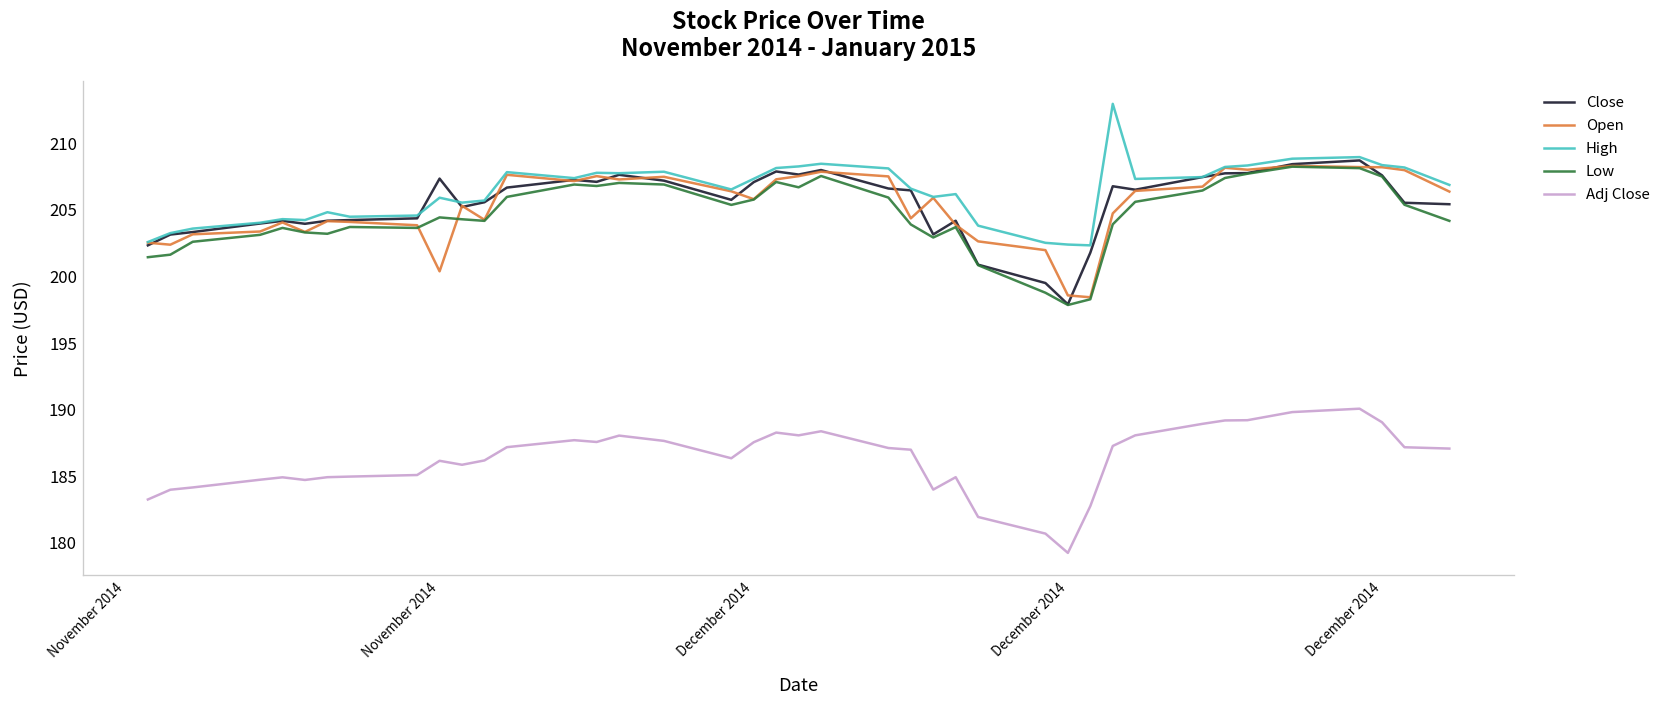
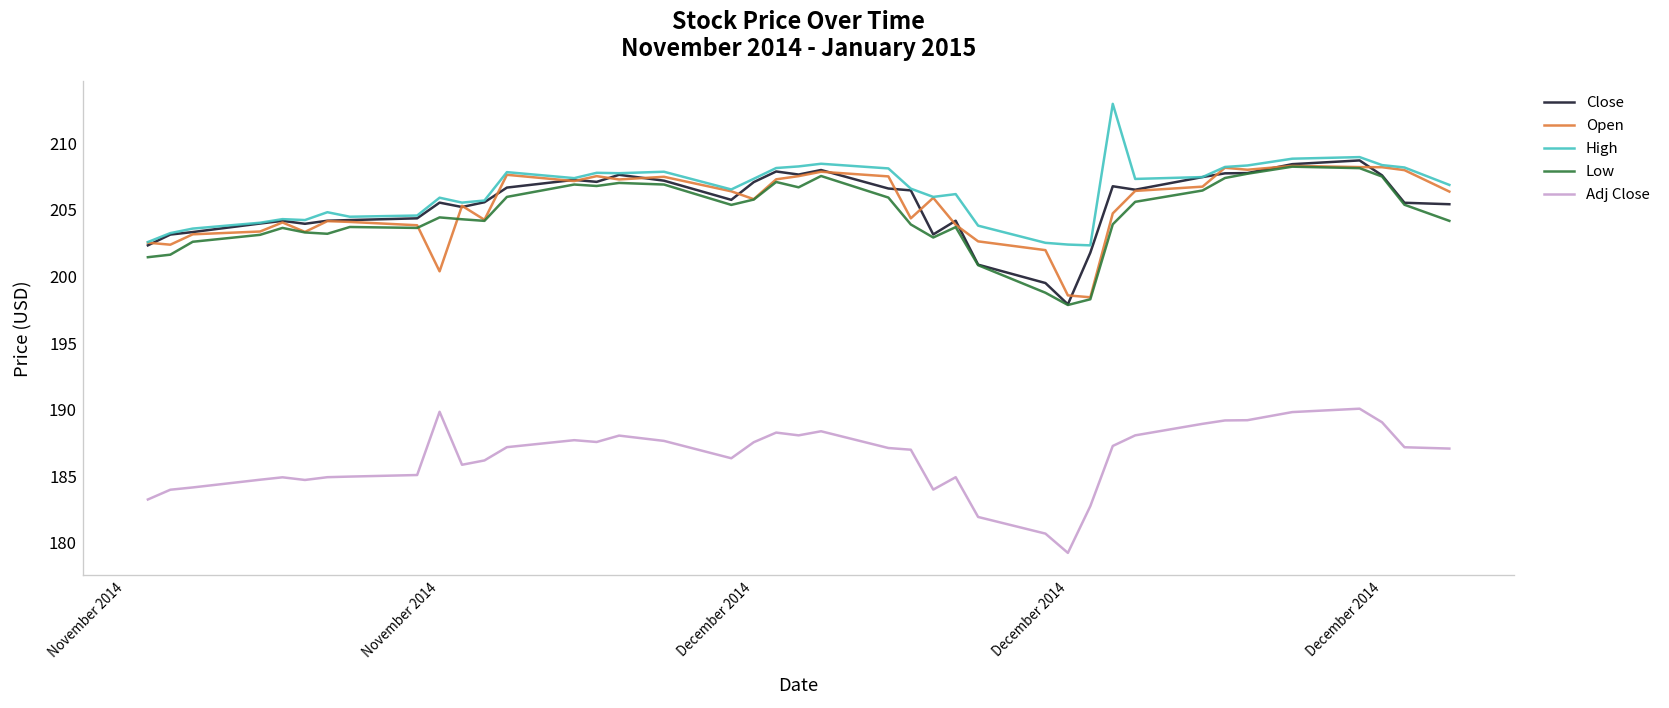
Close, November 2014: 207.4 -> 205.6
Adj Close, November 2014: 186.2 -> 189.8
